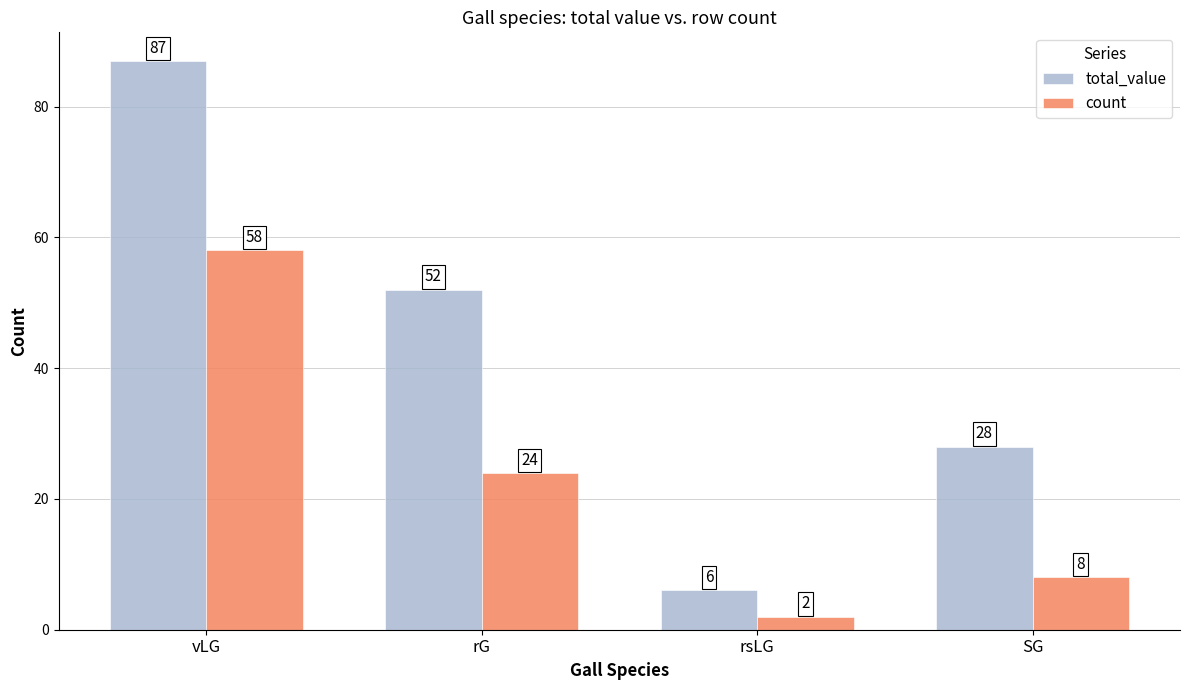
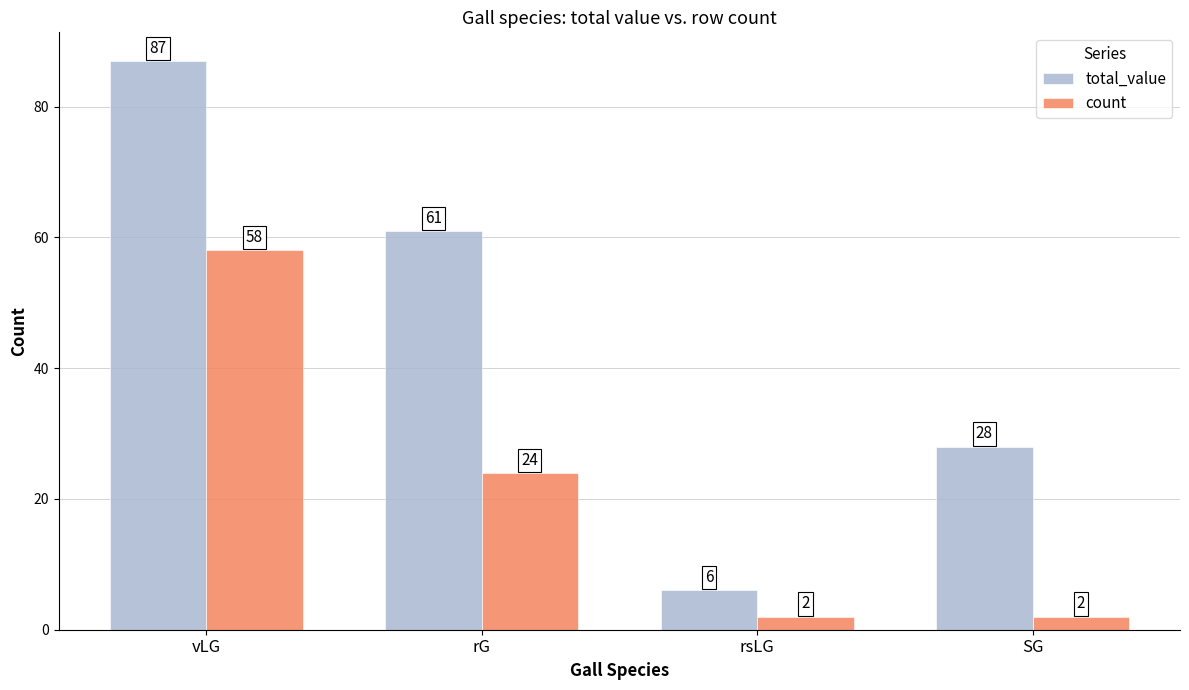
total_value, rG: 52 -> 61
count, SG: 8 -> 2
